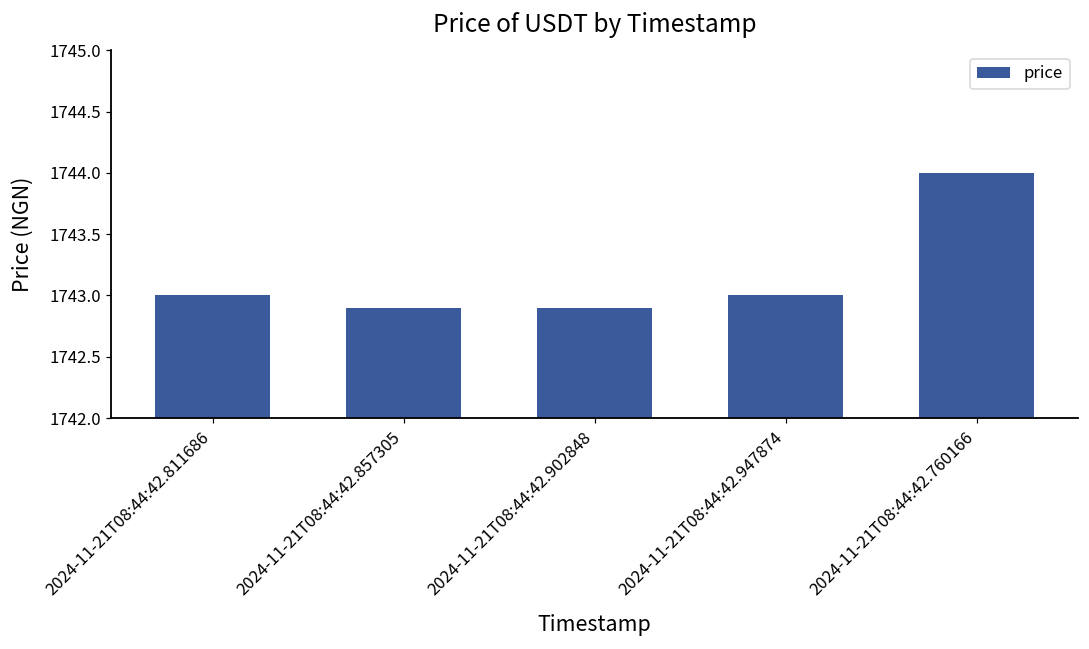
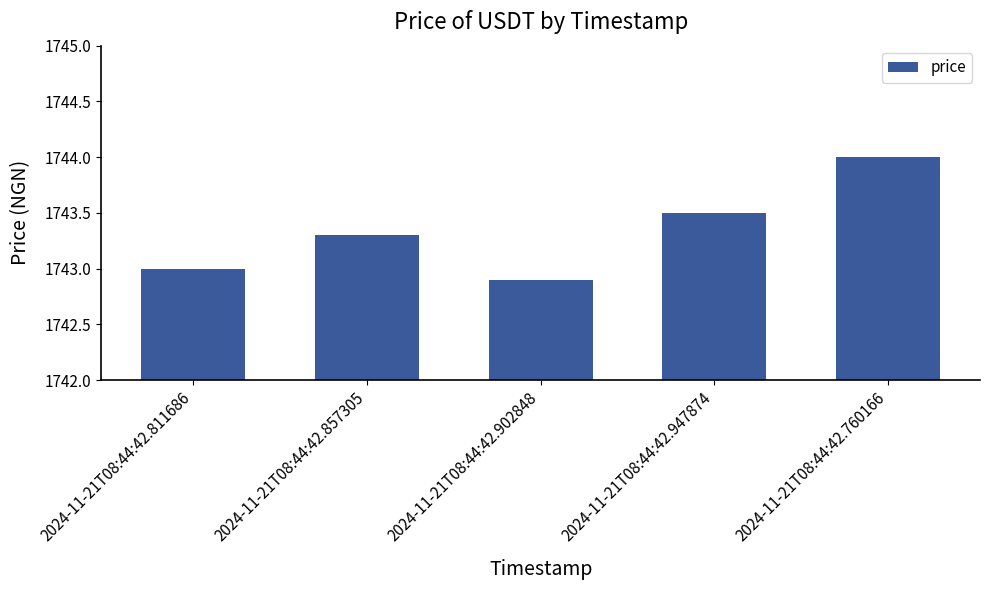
2024-11-21T08:44:42.857305: 1742.9 -> 1743.3
2024-11-21T08:44:42.947874: 1743.0 -> 1743.5
